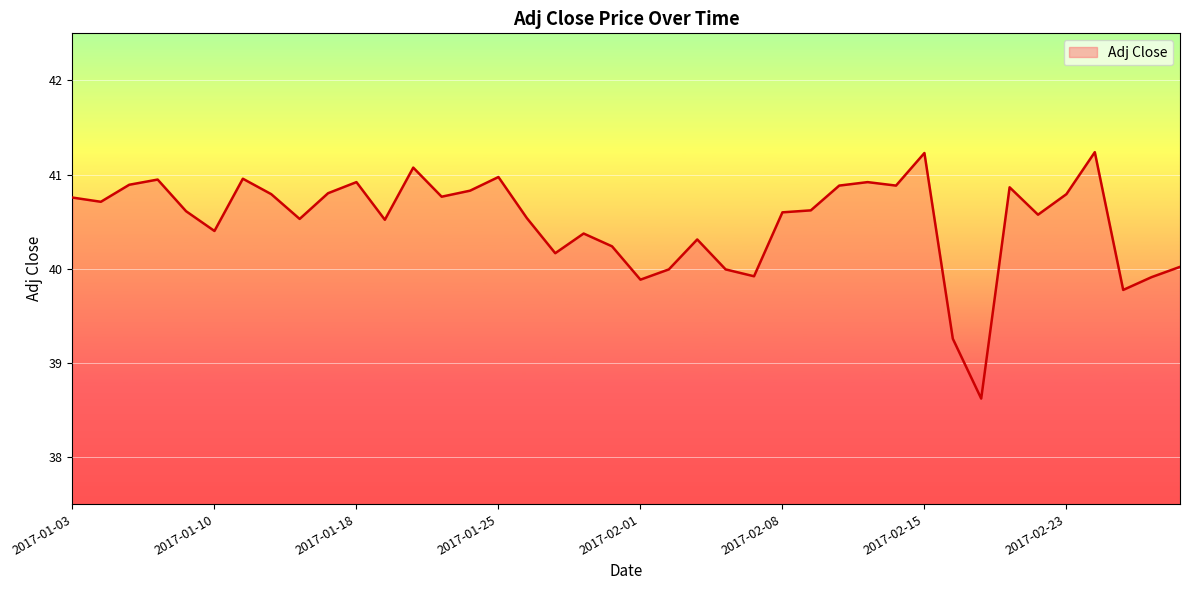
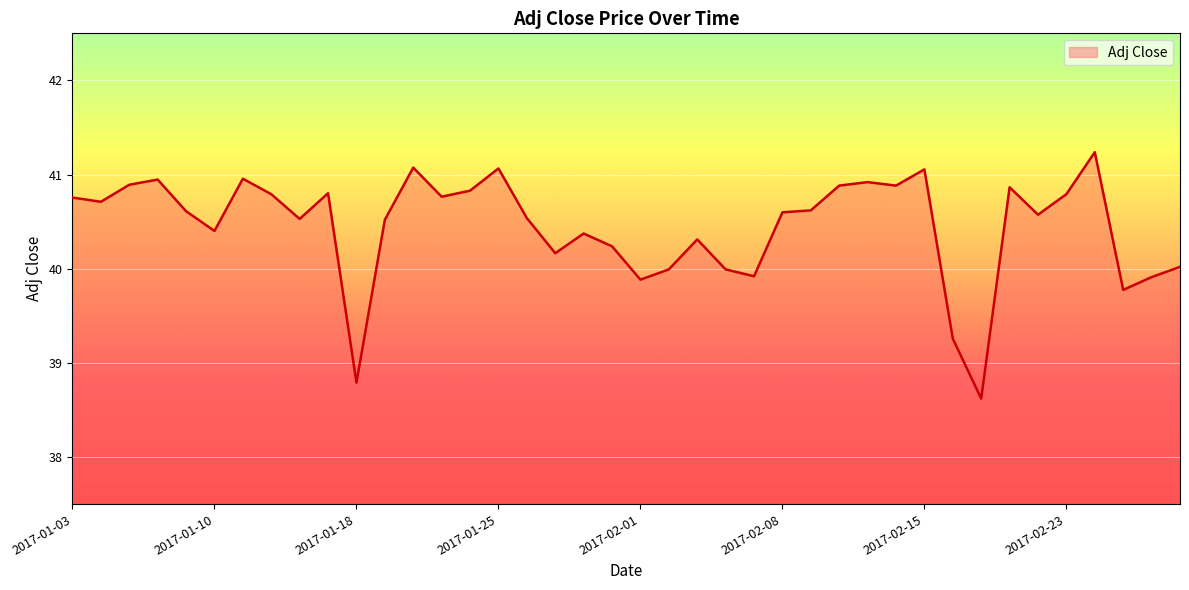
2017-01-18: 40.9 -> 38.8
2017-01-25: 41.0 -> 41.1
2017-02-15: 41.2 -> 41.1
